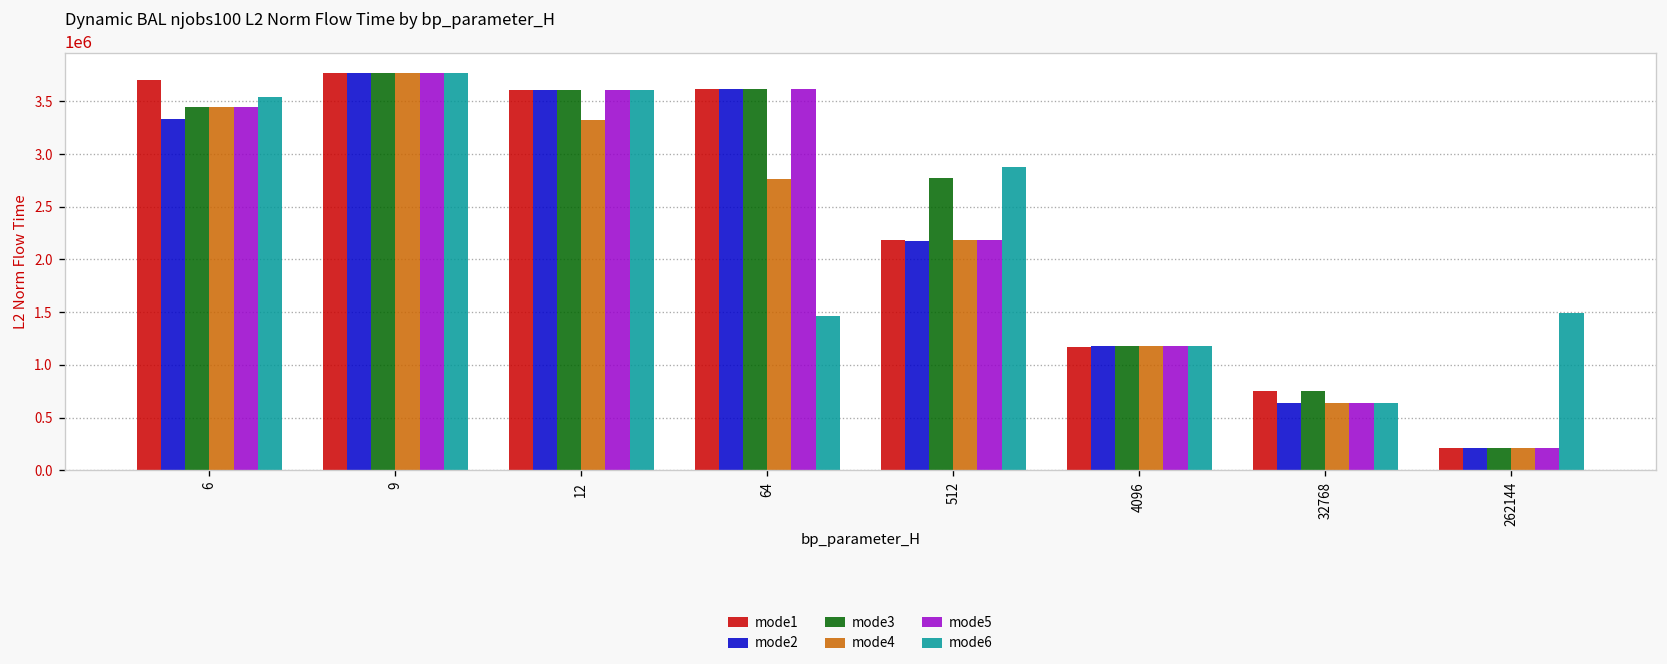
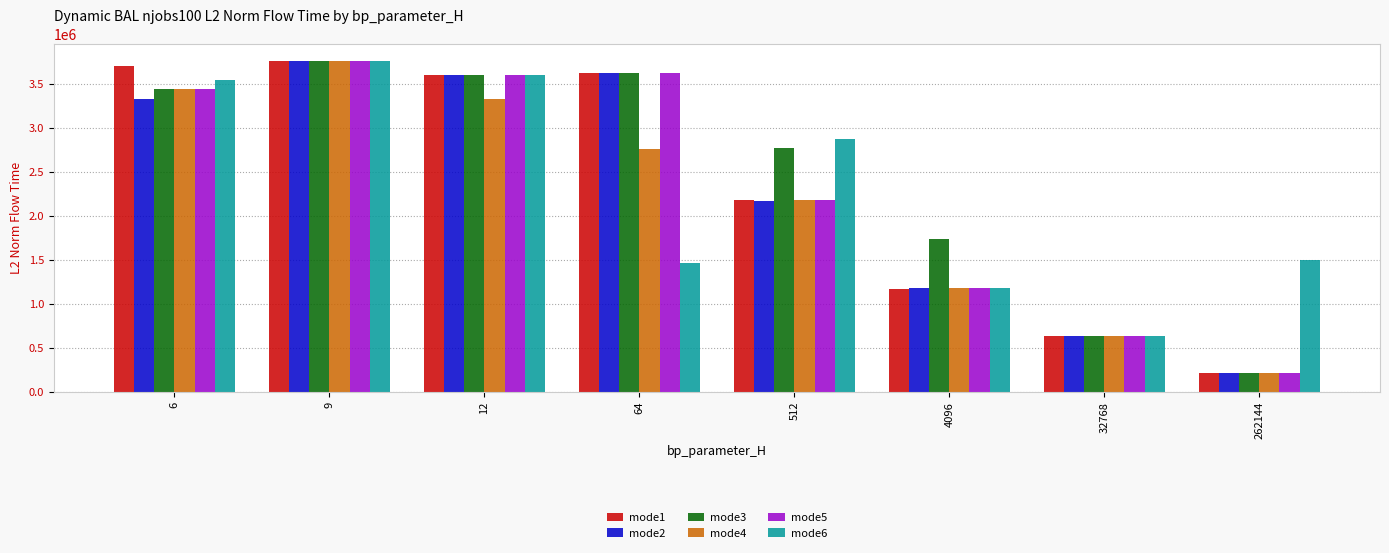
mode3, 4096: 1200000 -> 1700000
mode1, 32768: 700000 -> 600000
mode3, 32768: 800000 -> 600000
